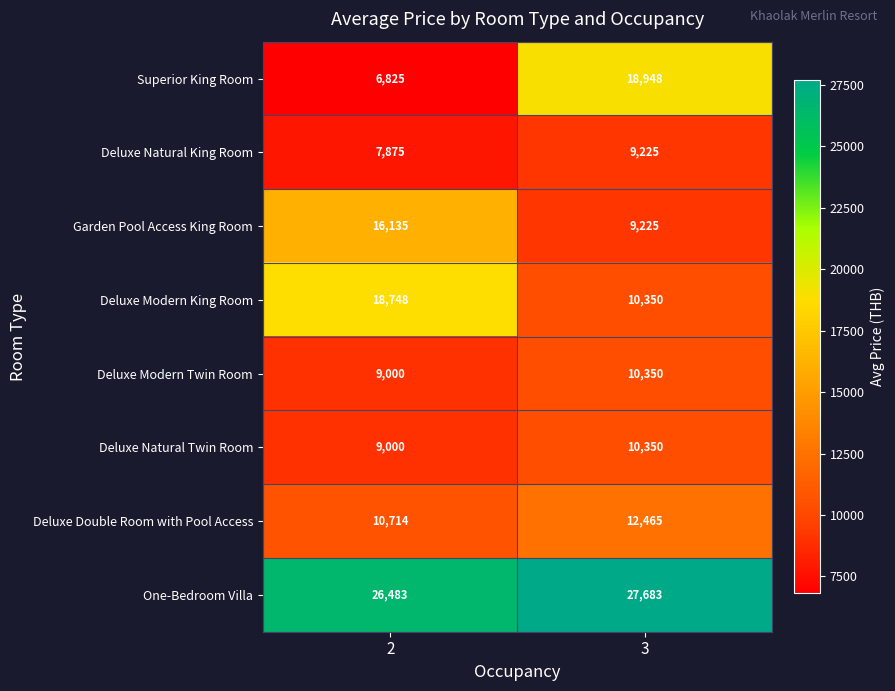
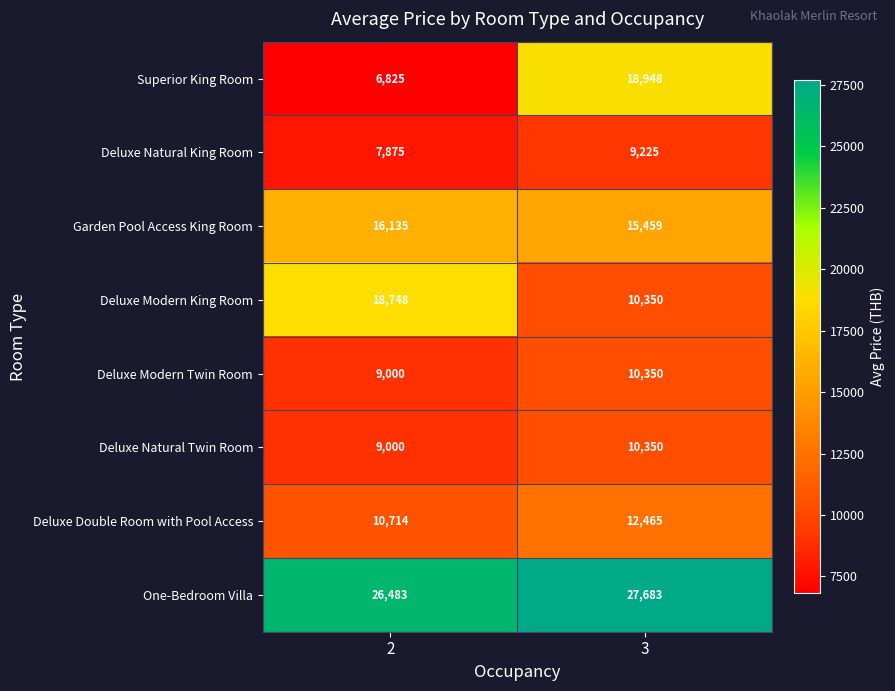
Garden Pool Access King Room, 3: 9,225 -> 15,459
